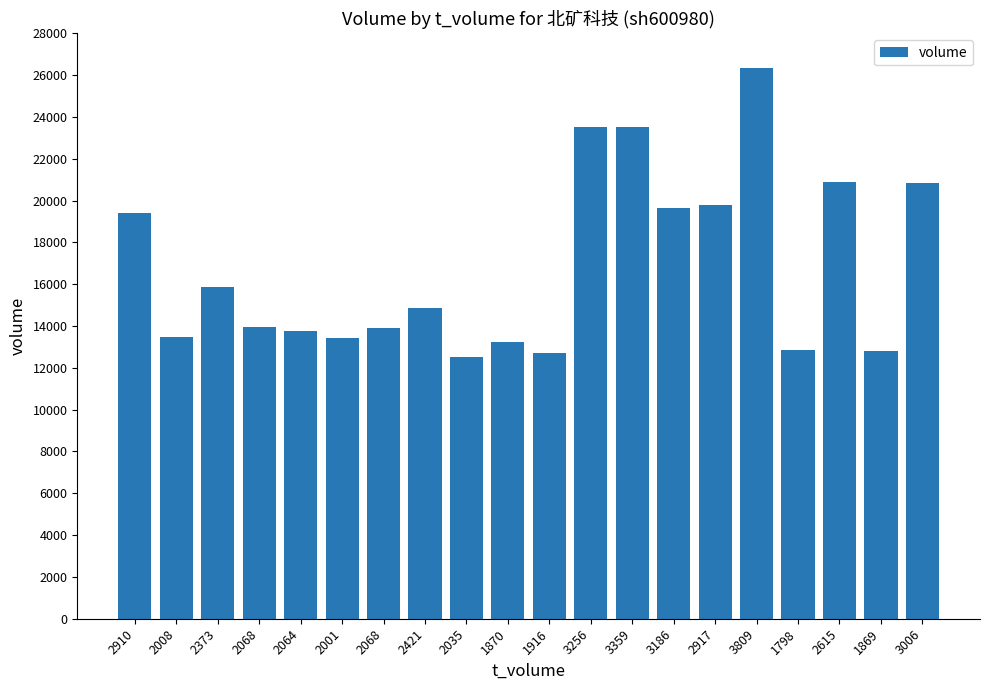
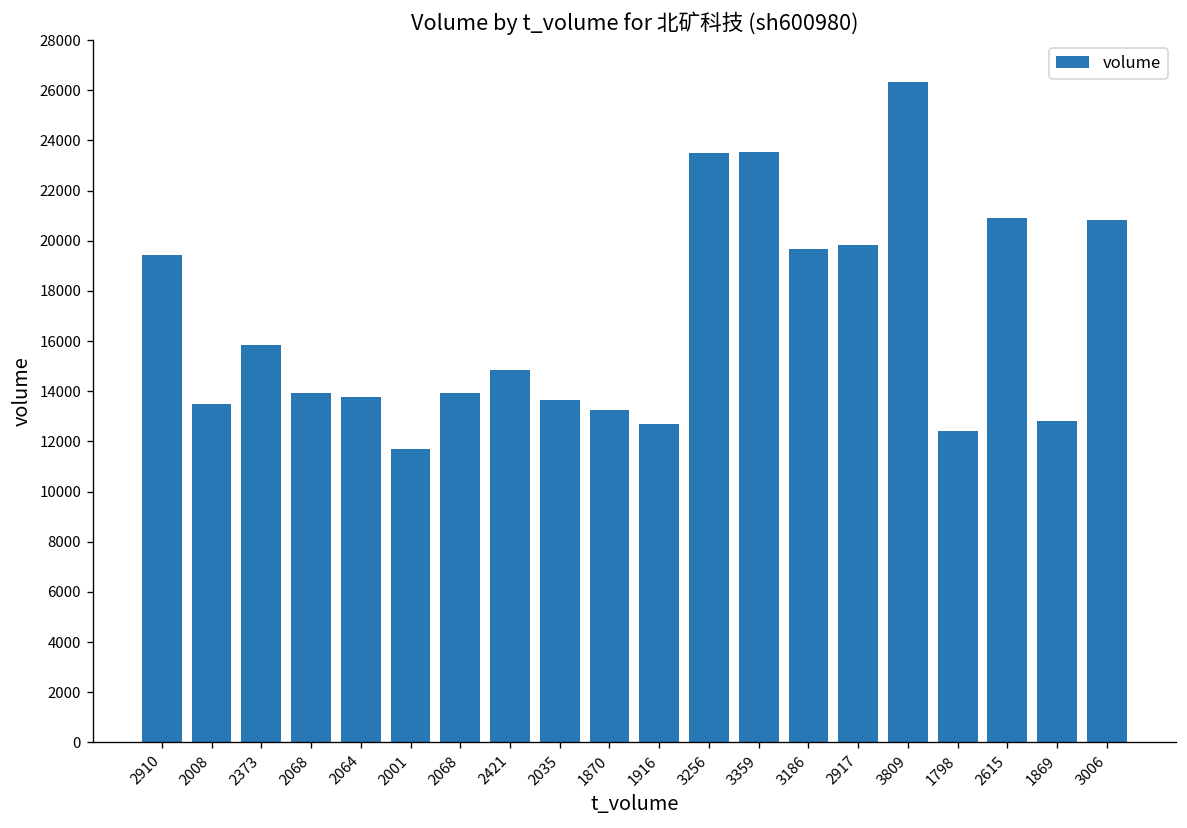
2001: 13400 -> 11700
2035: 12500 -> 13700
1798: 12800 -> 12400
